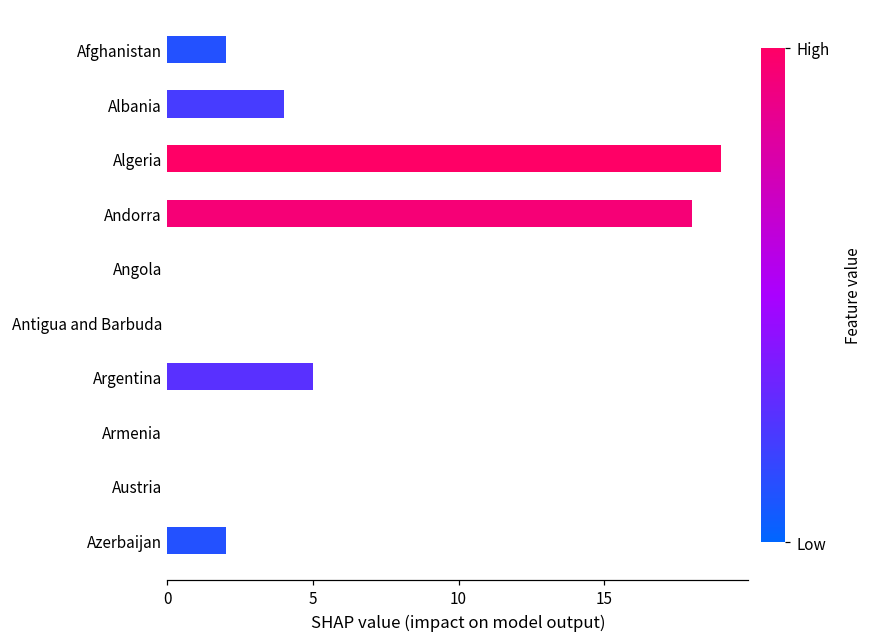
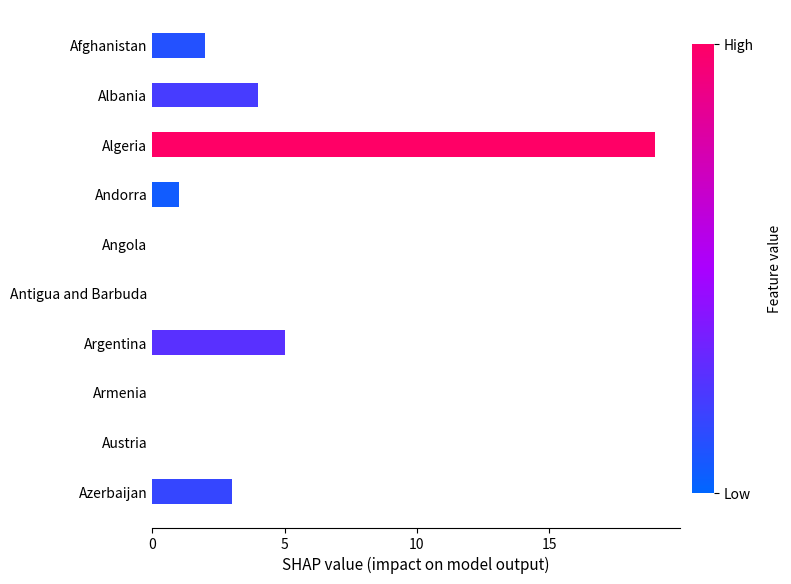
Andorra: 18 -> 1
Azerbaijan: 2 -> 3
